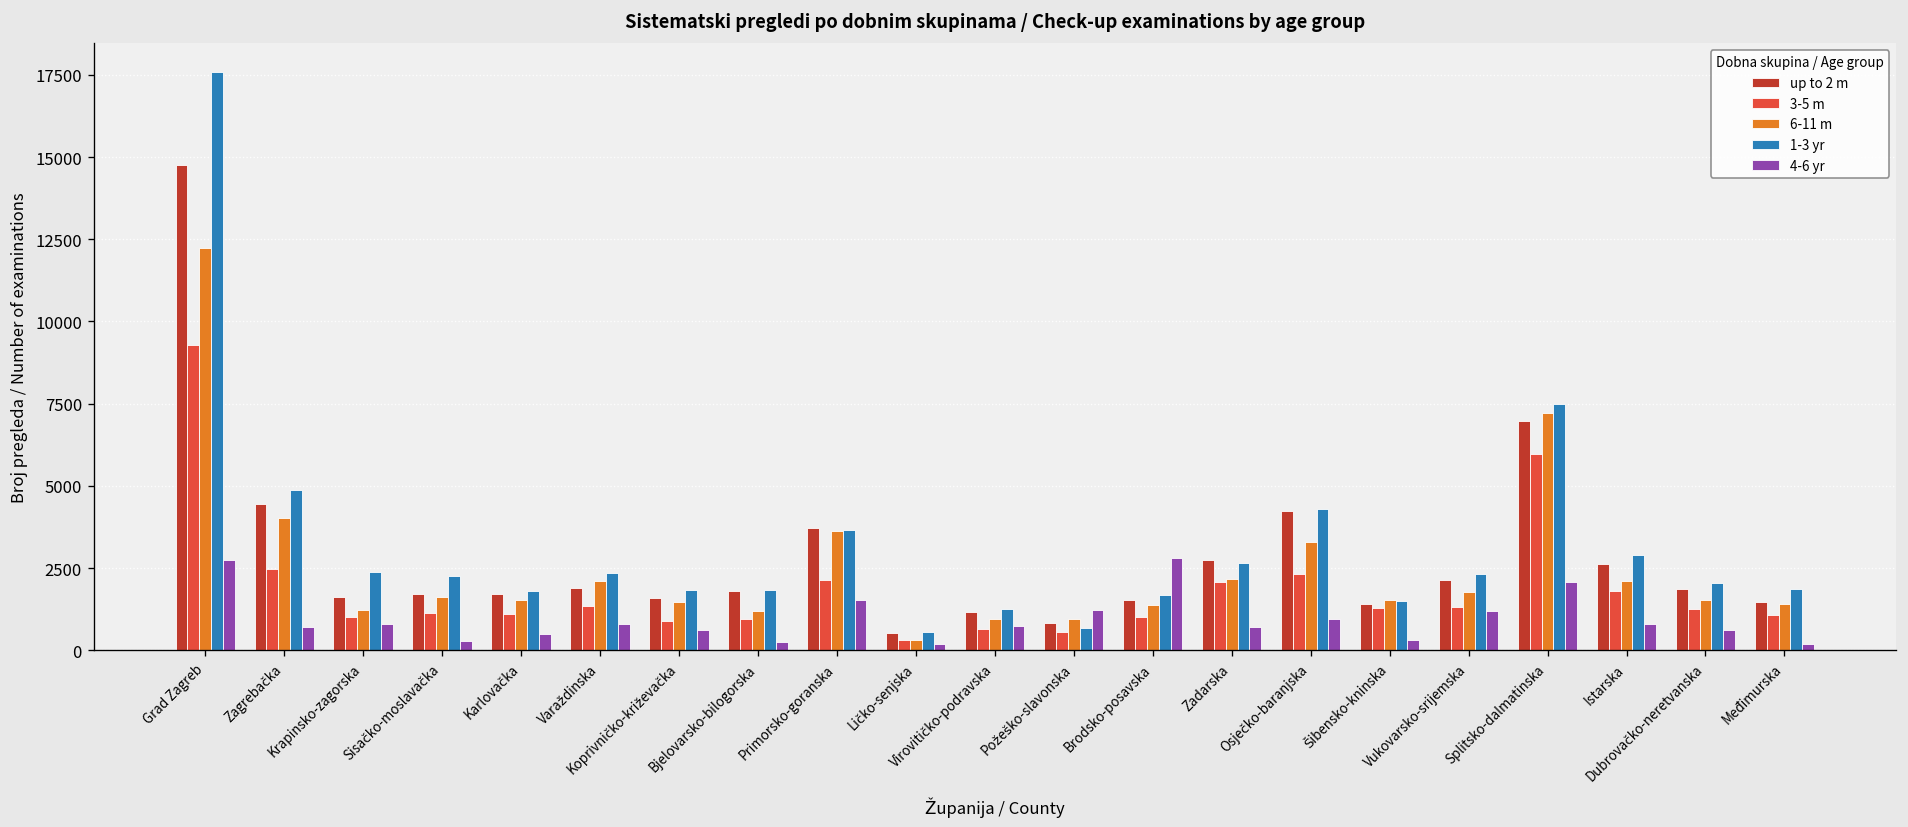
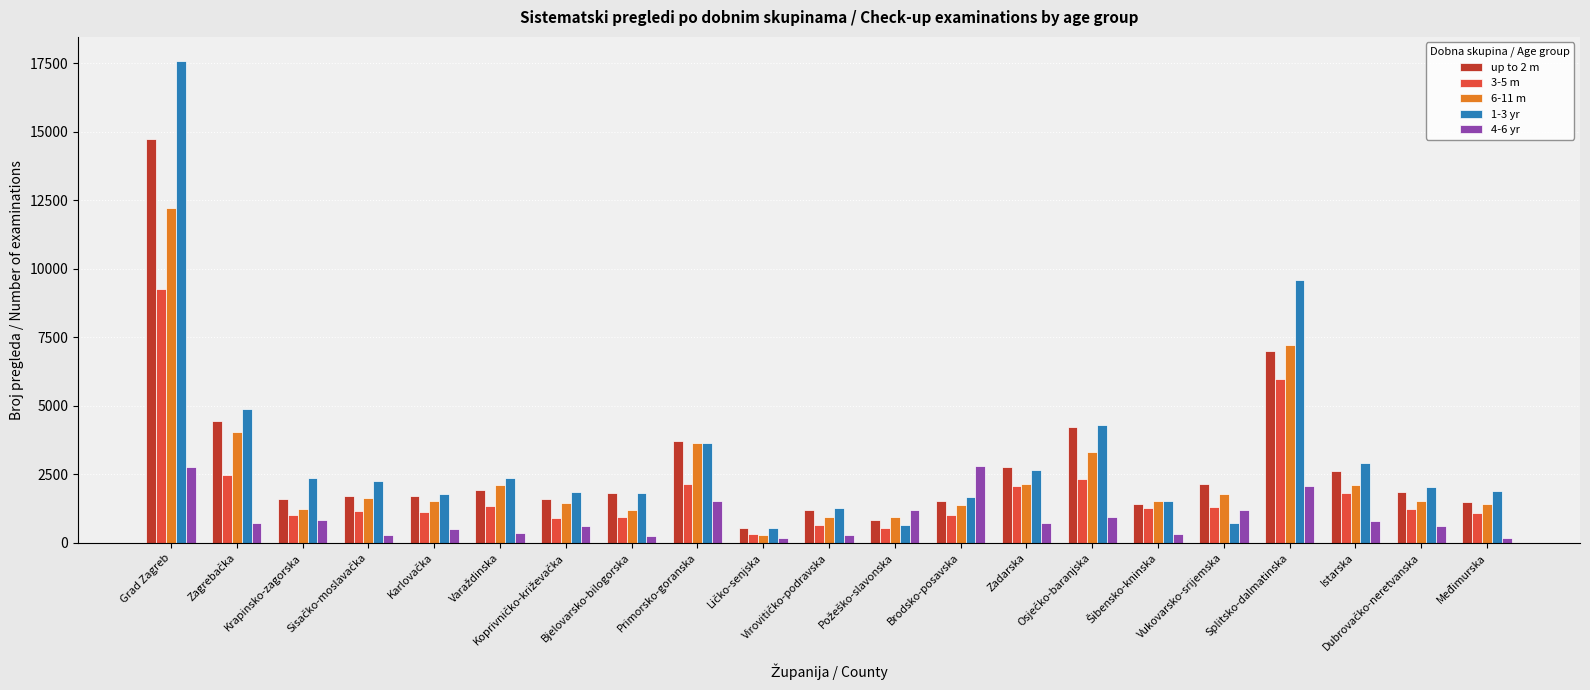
4-6 yr, Varaždinska: 800 -> 400
4-6 yr, Virovitičko-podravska: 800 -> 300
1-3 yr, Vukovarsko-srijemska: 2300 -> 700
1-3 yr, Splitsko-dalmatinska: 7500 -> 9600
